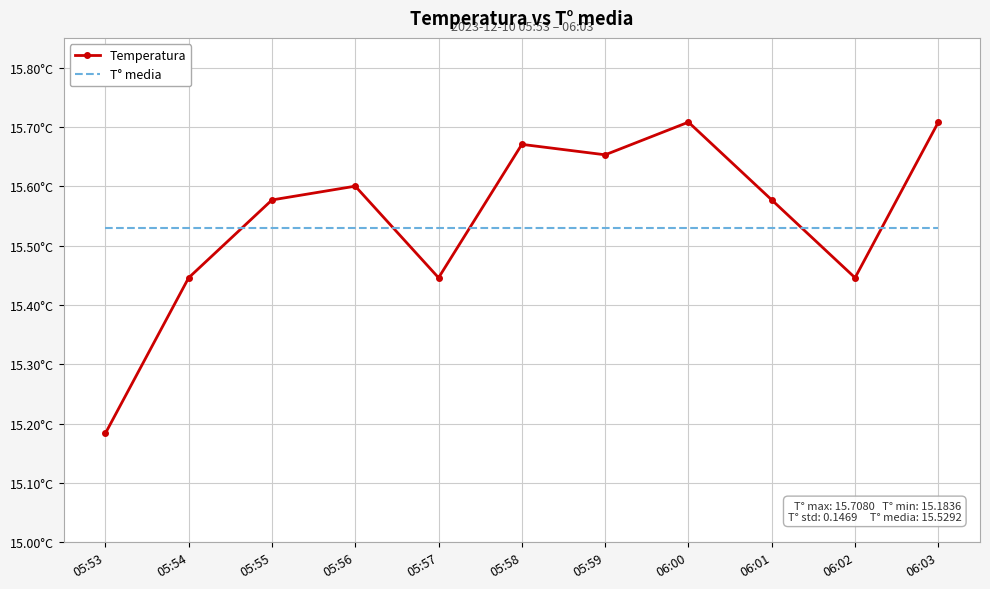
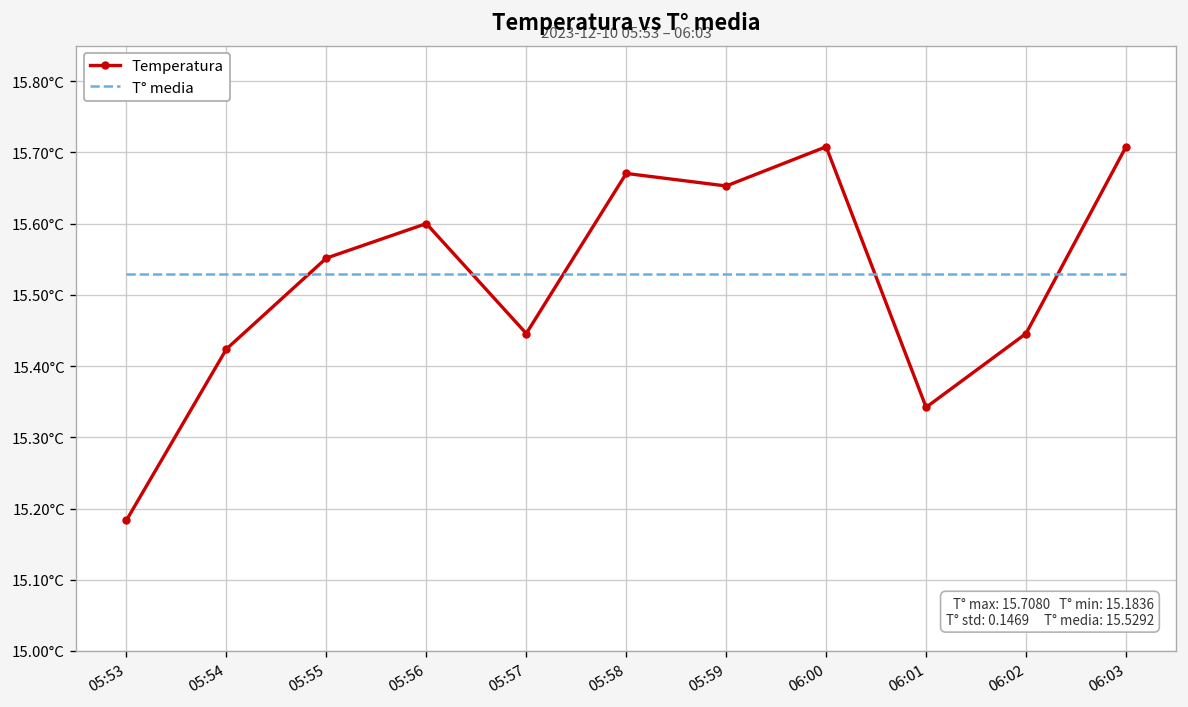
Temperatura, 05:54: 15.45°C -> 15.42°C
Temperatura, 05:55: 15.58°C -> 15.55°C
Temperatura, 06:01: 15.58°C -> 15.34°C
